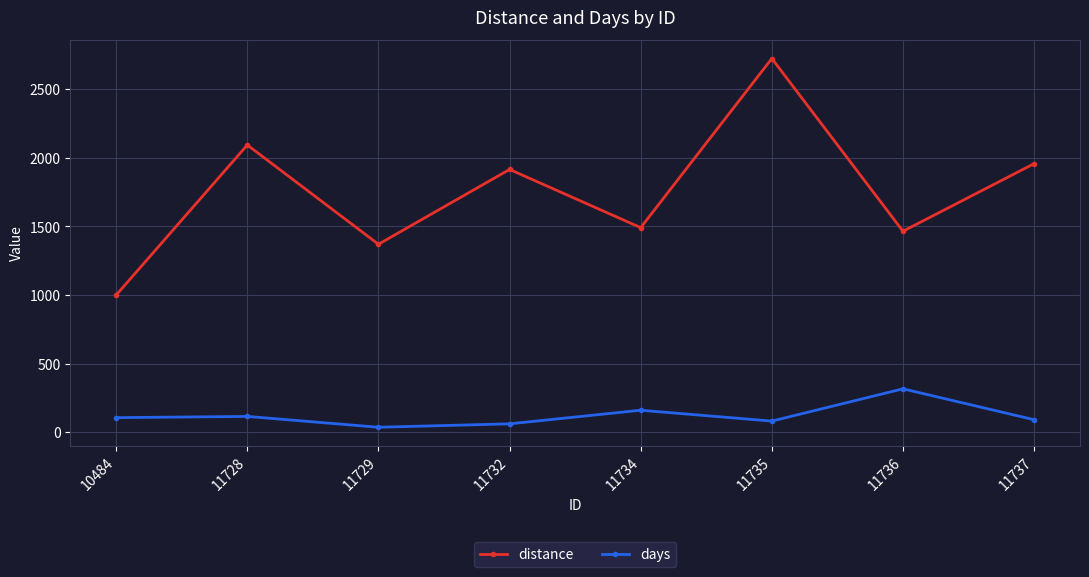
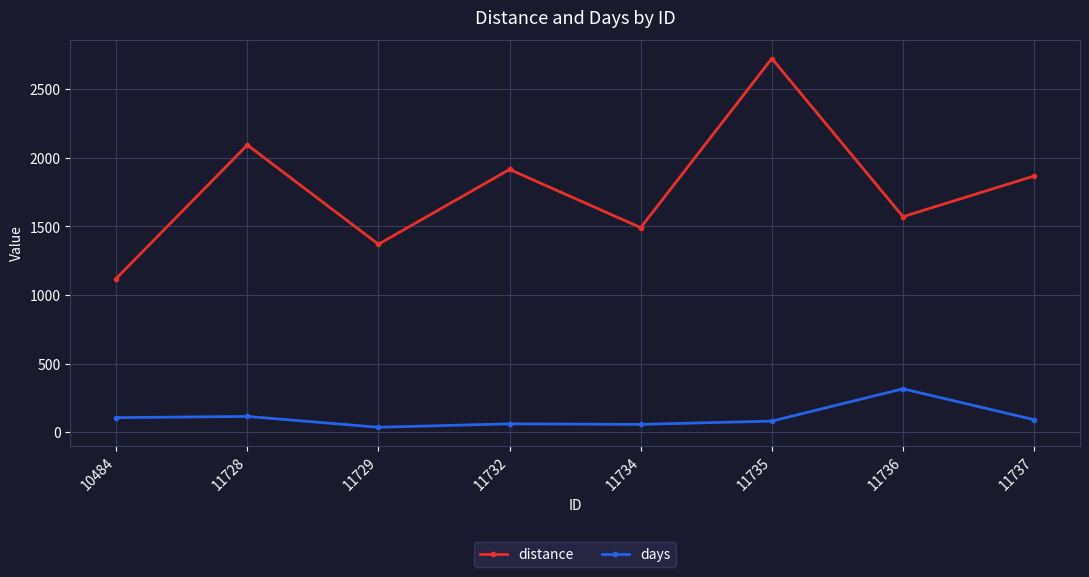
distance, 10484: 1000 -> 1120
days, 11734: 160 -> 60
distance, 11736: 1470 -> 1570
distance, 11737: 1960 -> 1870
